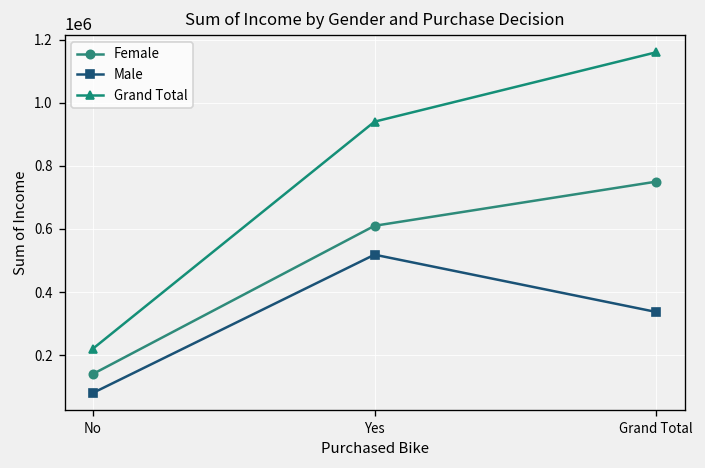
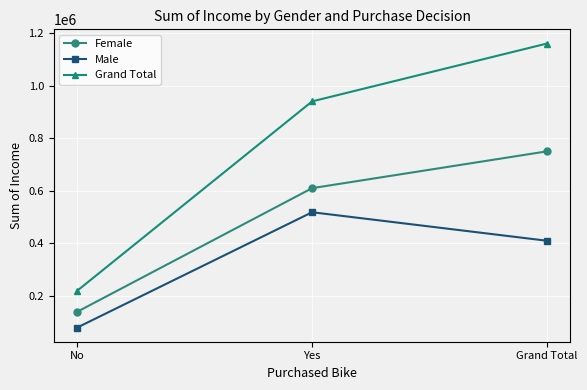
Male, Grand Total: 340000 -> 410000
